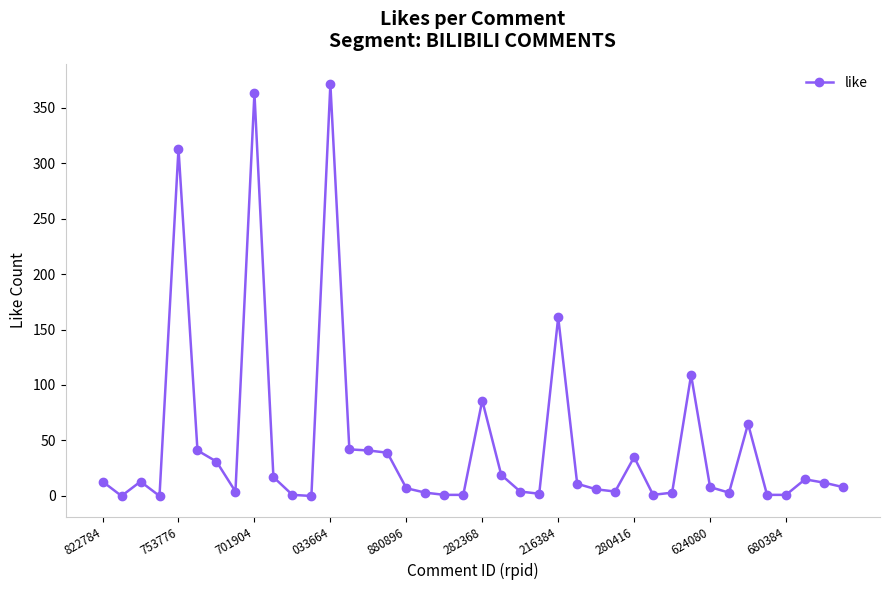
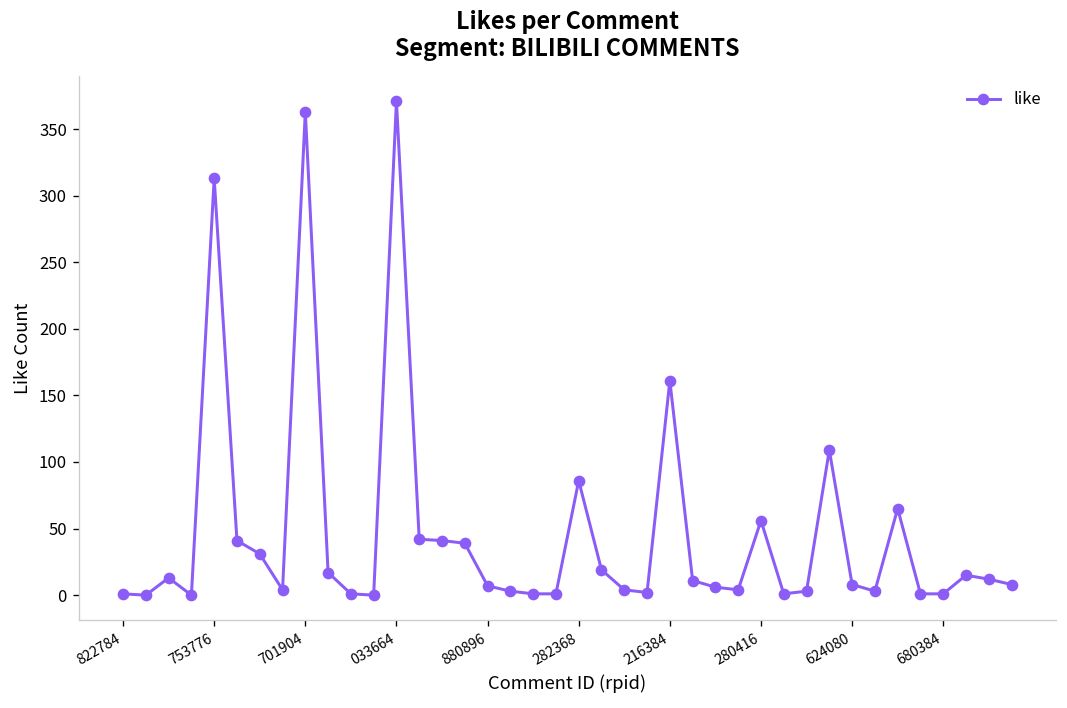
822784: 13 -> 1
280416: 35 -> 56
